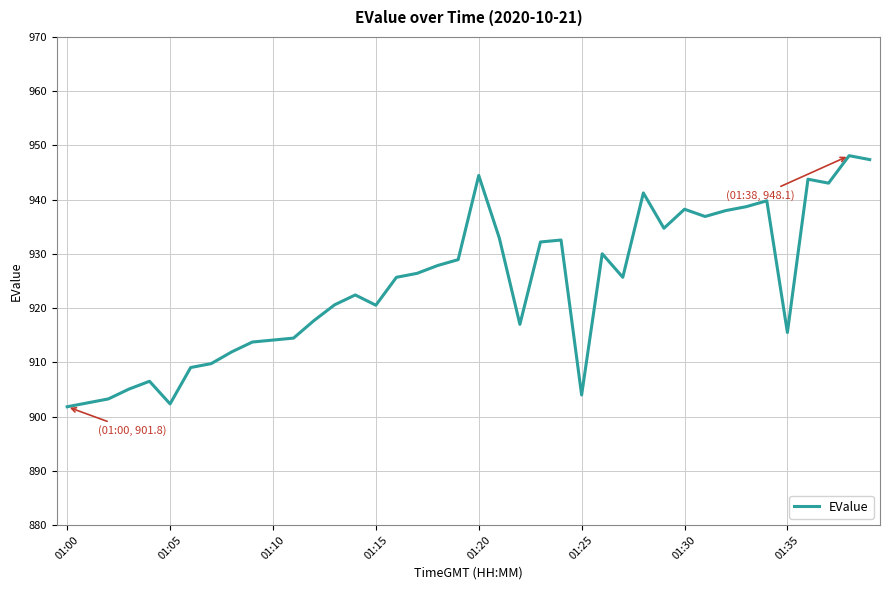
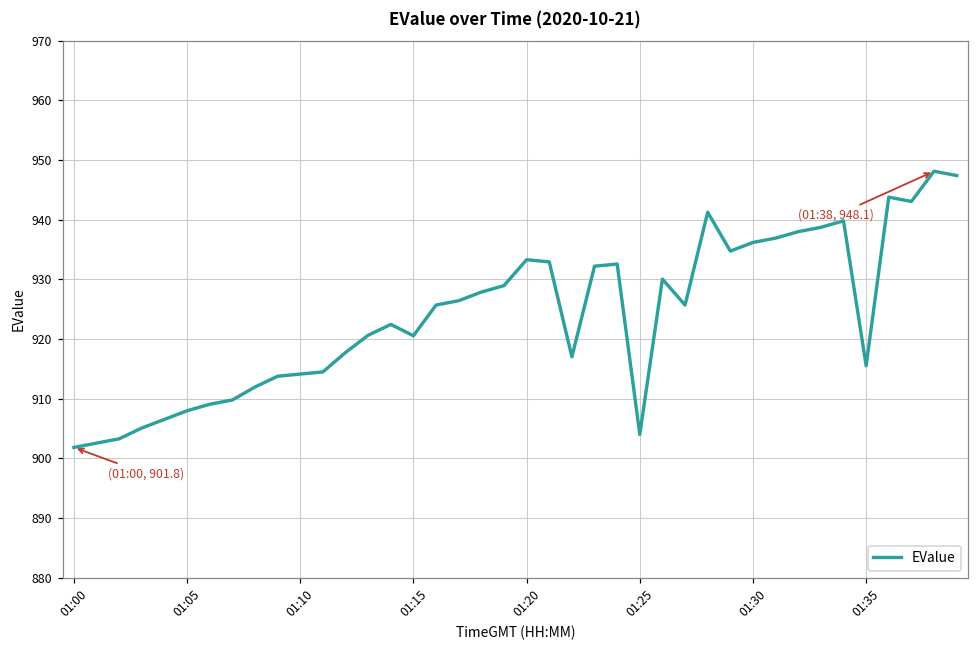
01:05: 902 -> 908
01:20: 944 -> 933
01:30: 938 -> 936
